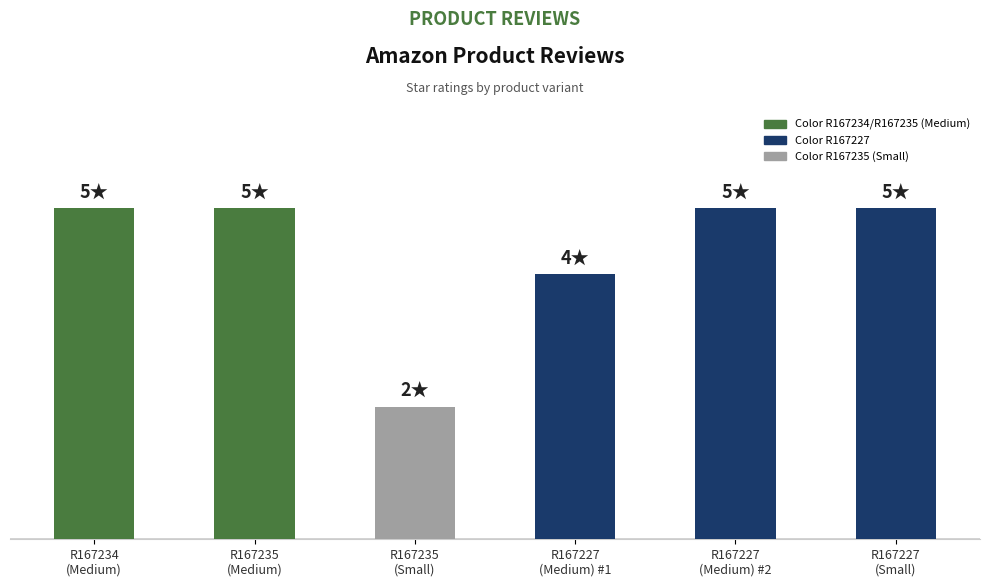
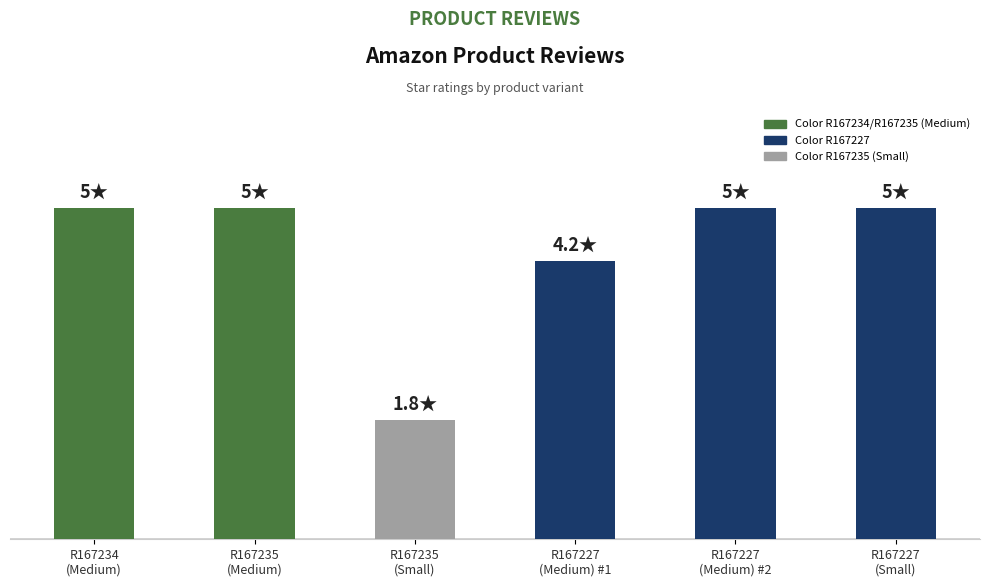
R167235 (Small): 2★ -> 1.8★
R167227 (Medium) #1: 4★ -> 4.2★
